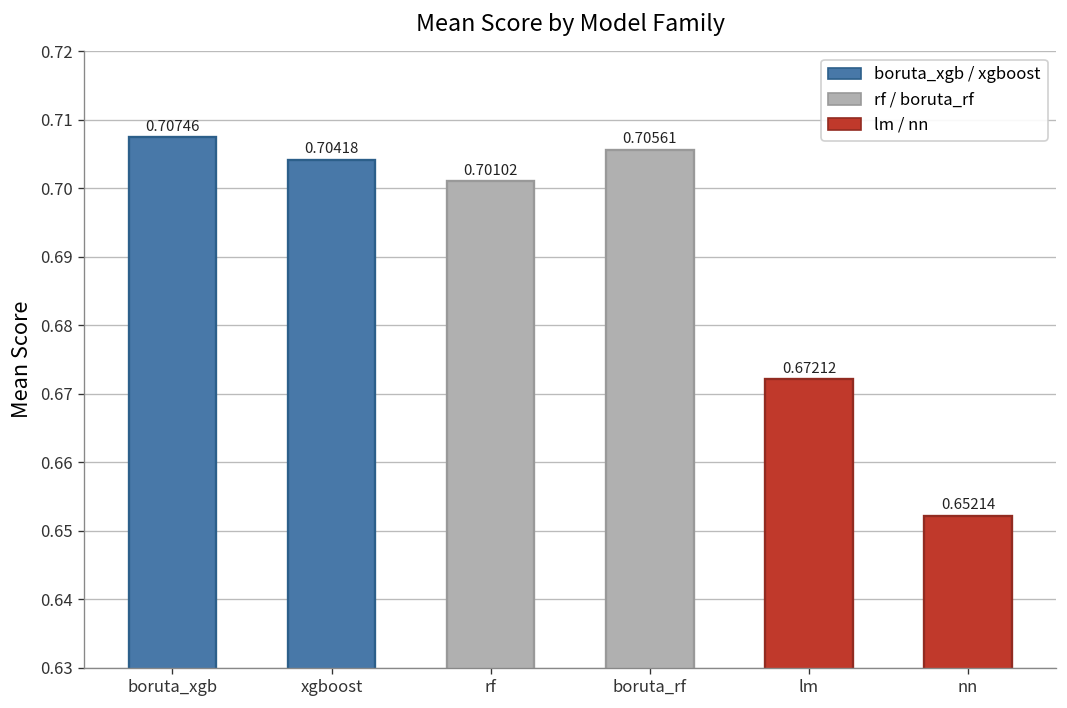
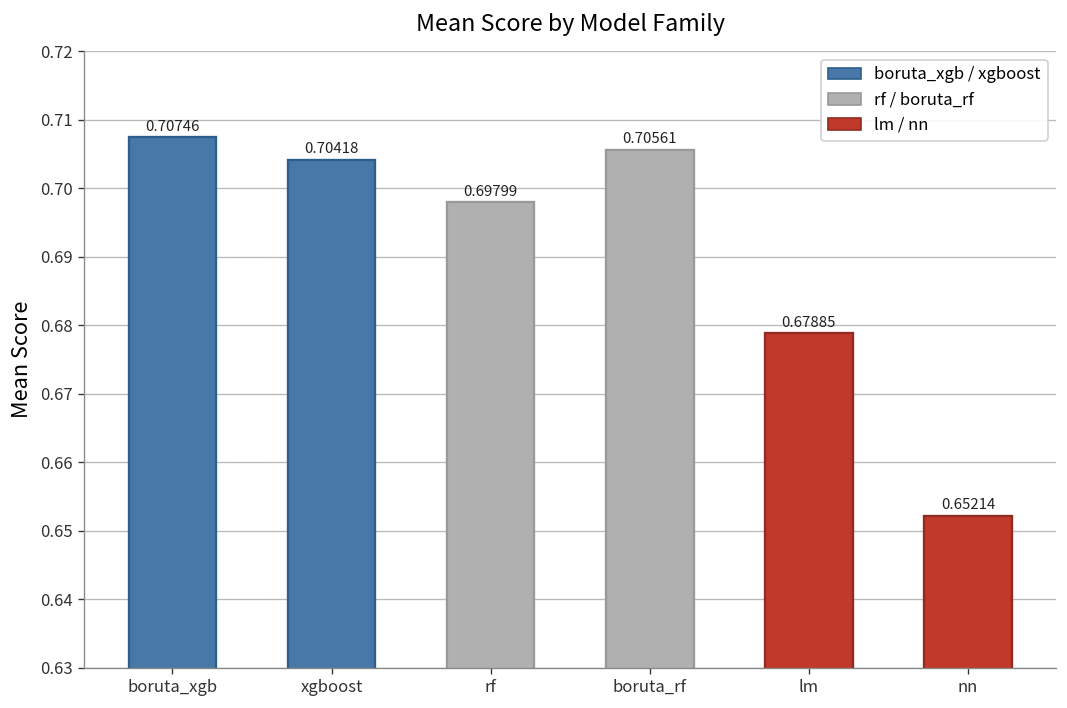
rf: 0.70102 -> 0.69799
lm: 0.67212 -> 0.67885
